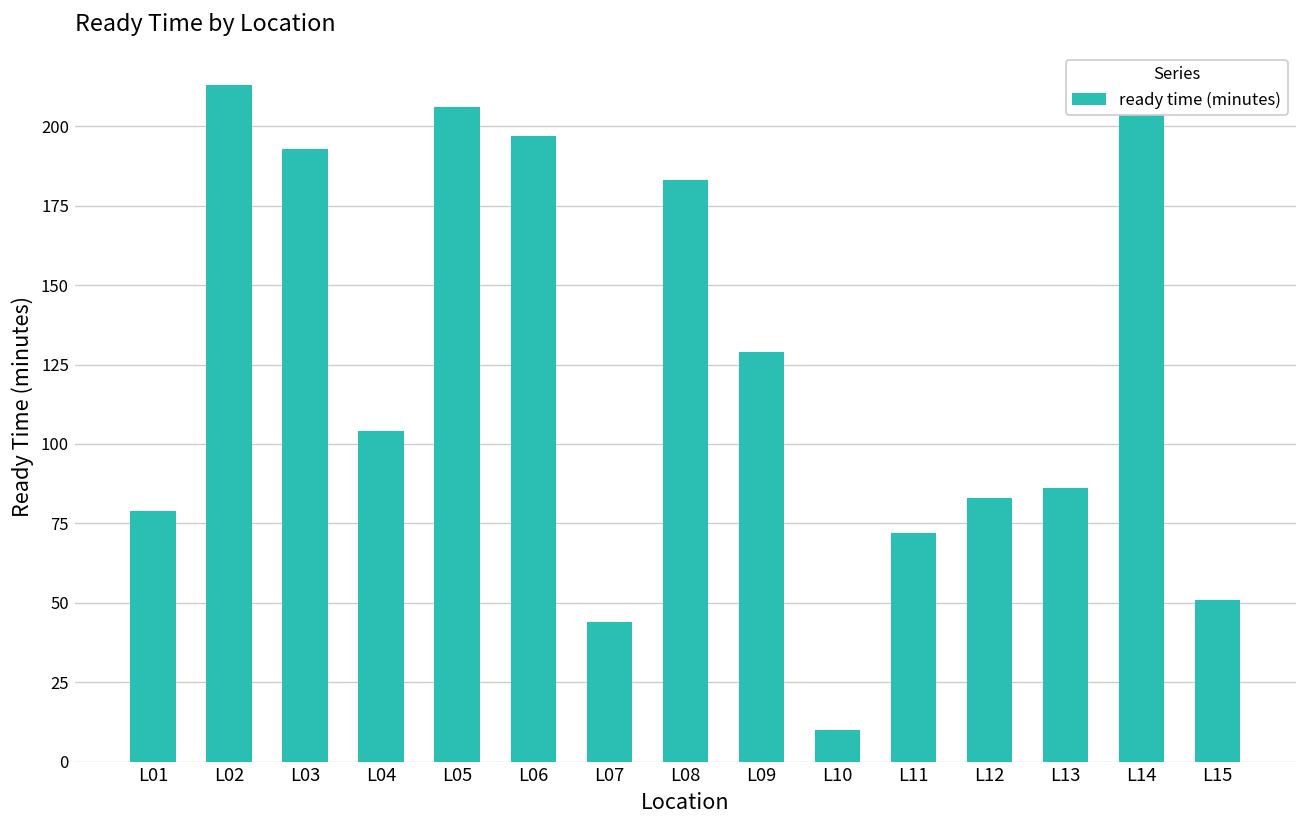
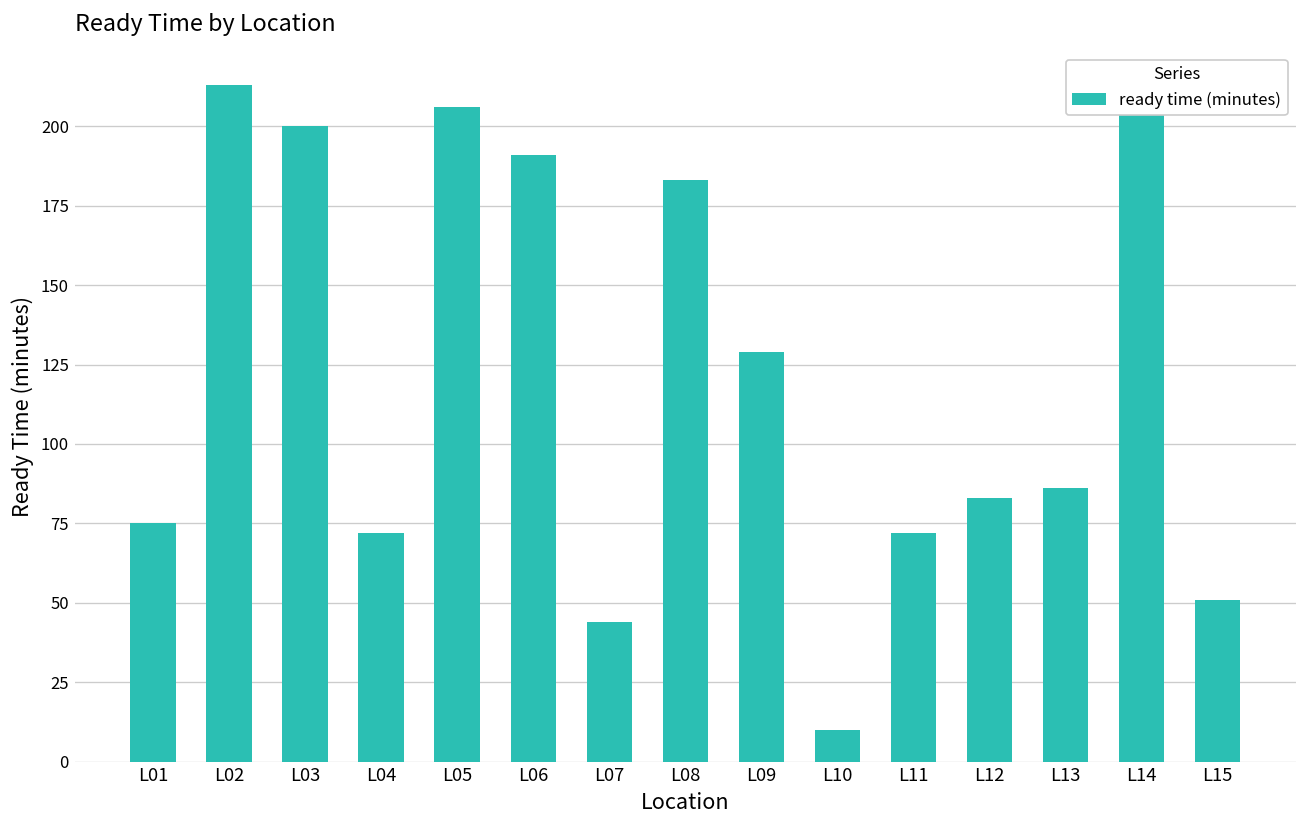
L01: 79 -> 75
L03: 193 -> 200
L04: 104 -> 72
L06: 197 -> 191
